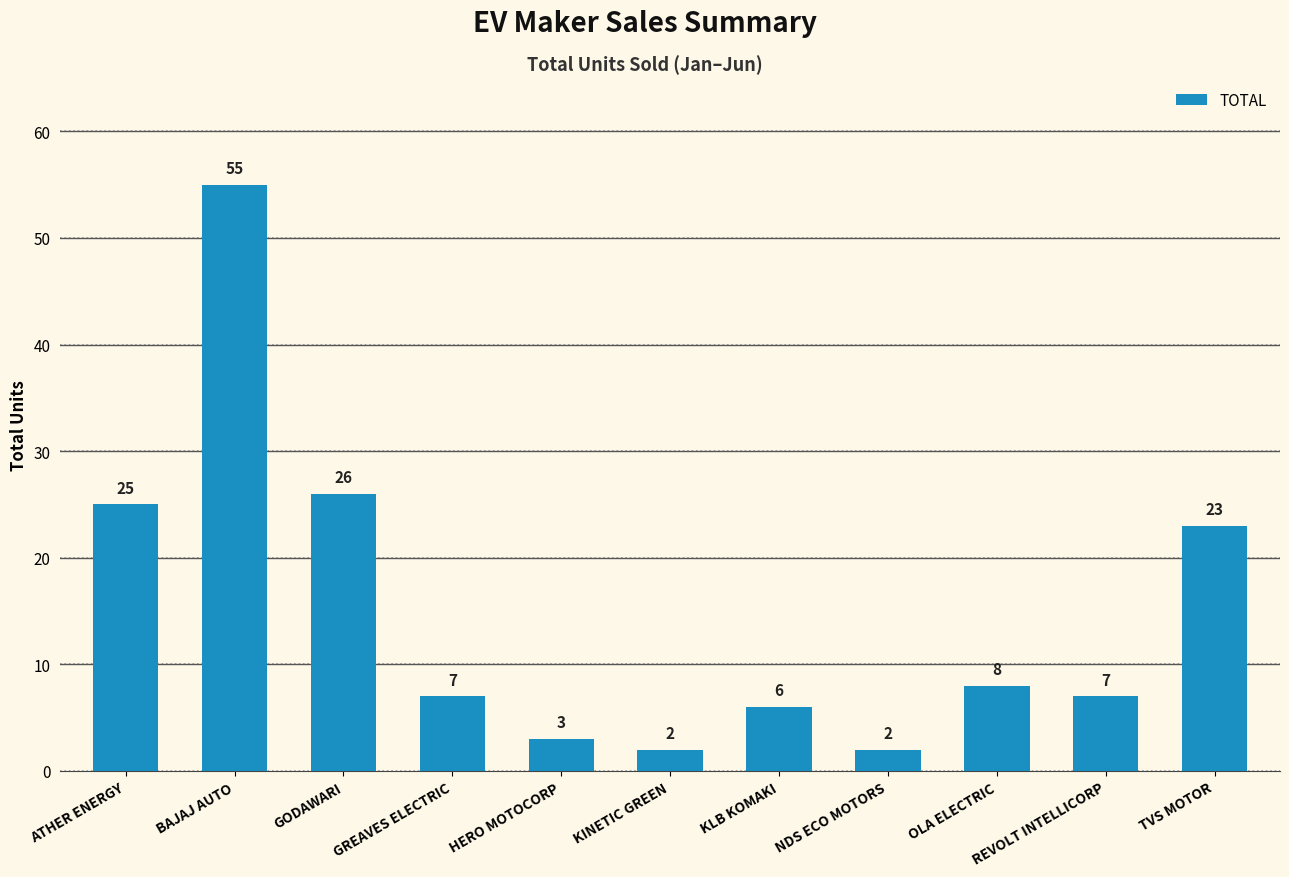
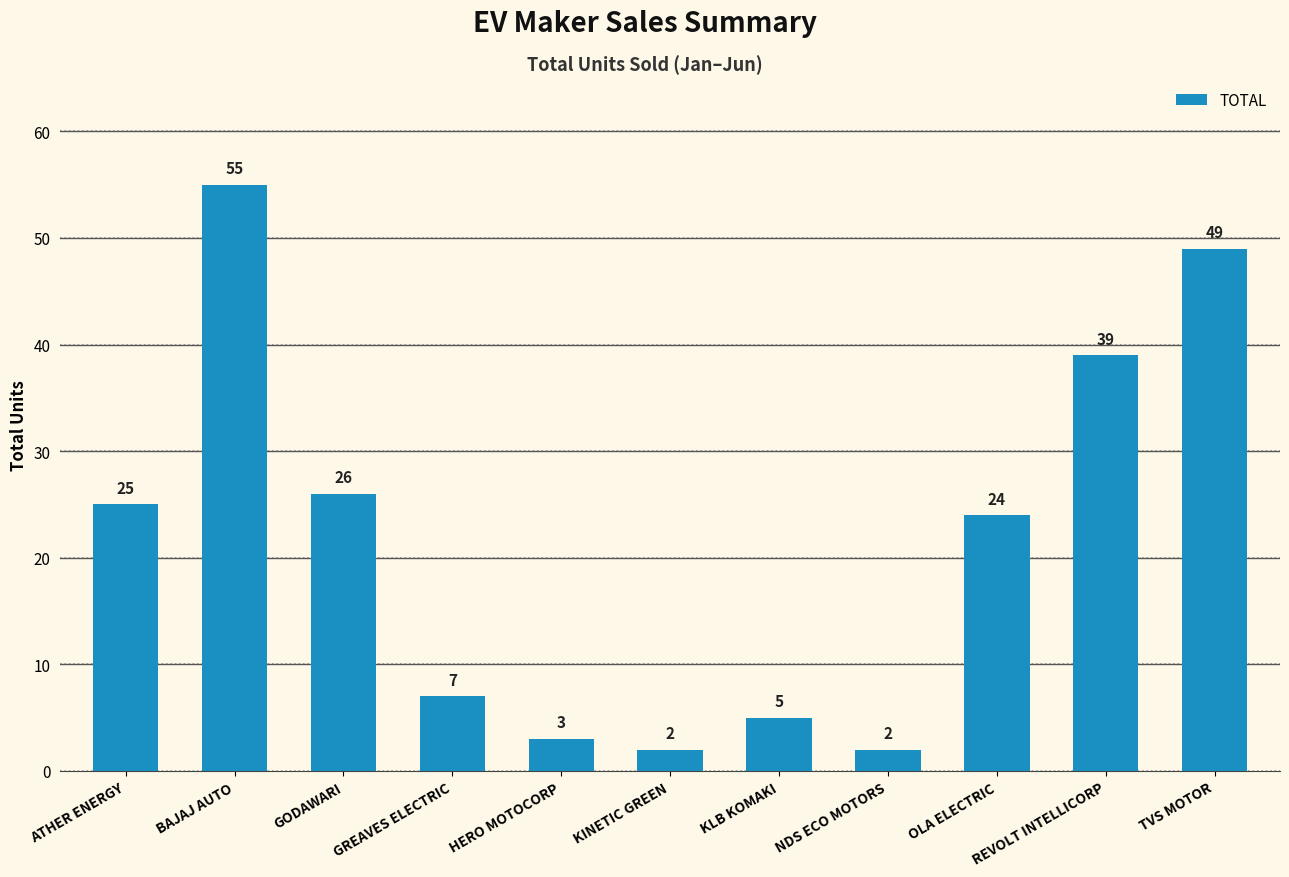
KLB KOMAKI: 6 -> 5
OLA ELECTRIC: 8 -> 24
REVOLT INTELLICORP: 7 -> 39
TVS MOTOR: 23 -> 49
